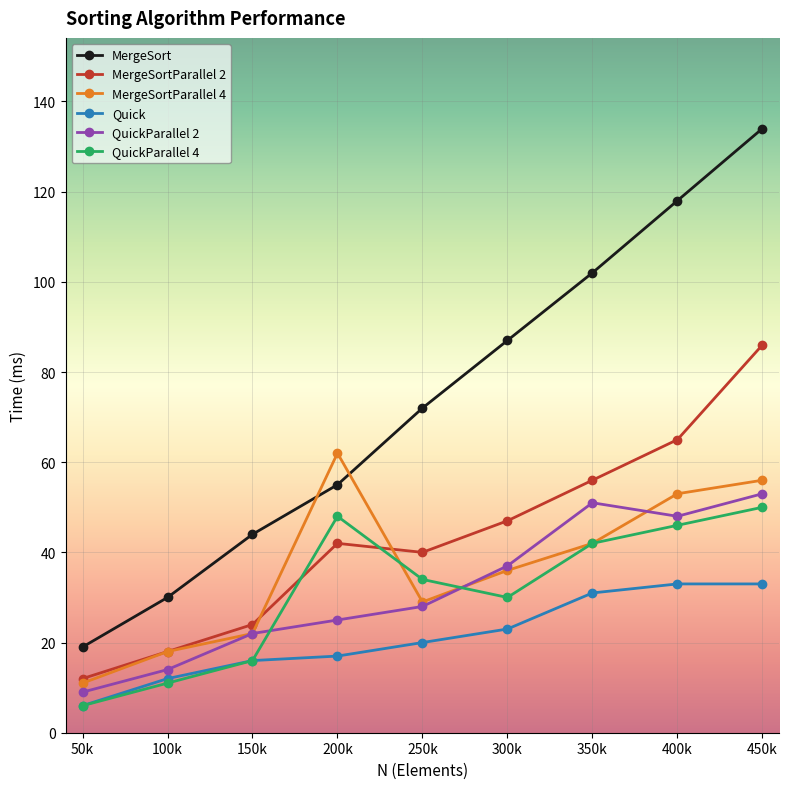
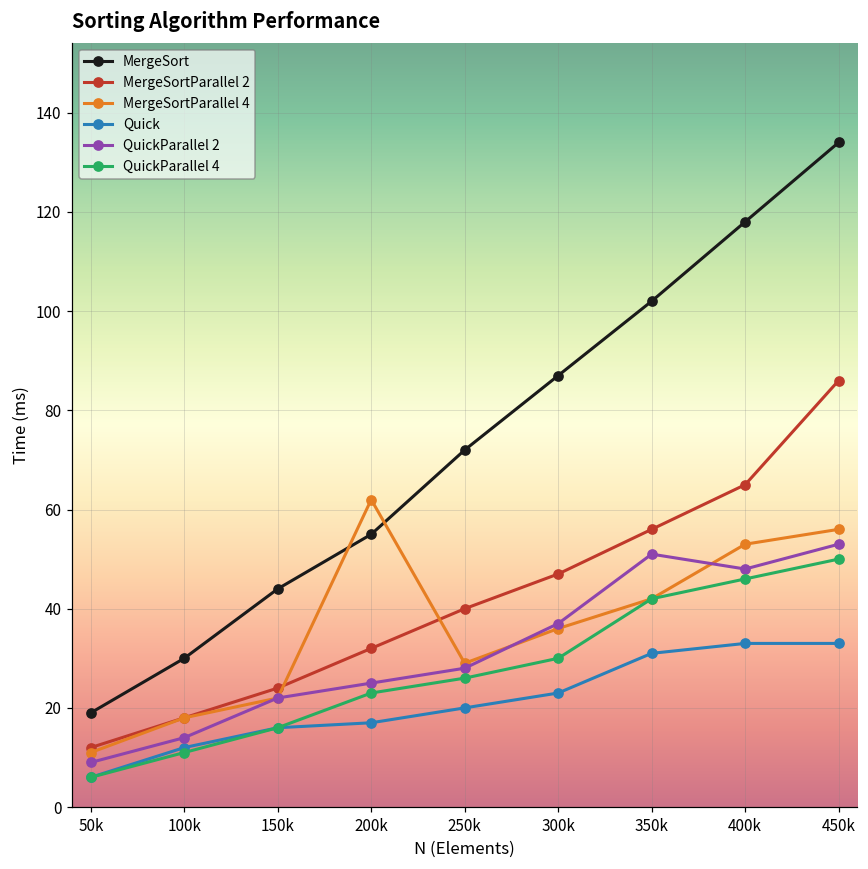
MergeSortParallel 2, 200k: 42 -> 32
QuickParallel 4, 200k: 48 -> 23
QuickParallel 4, 250k: 34 -> 26
